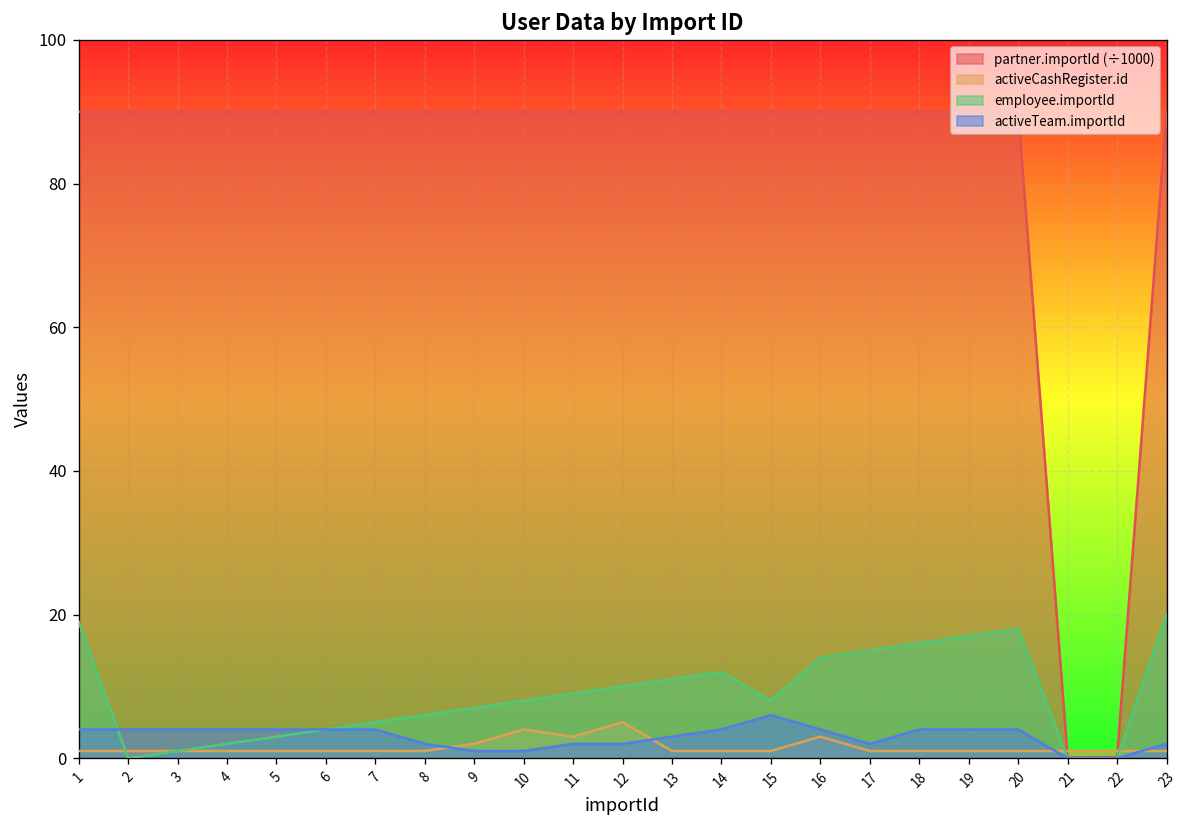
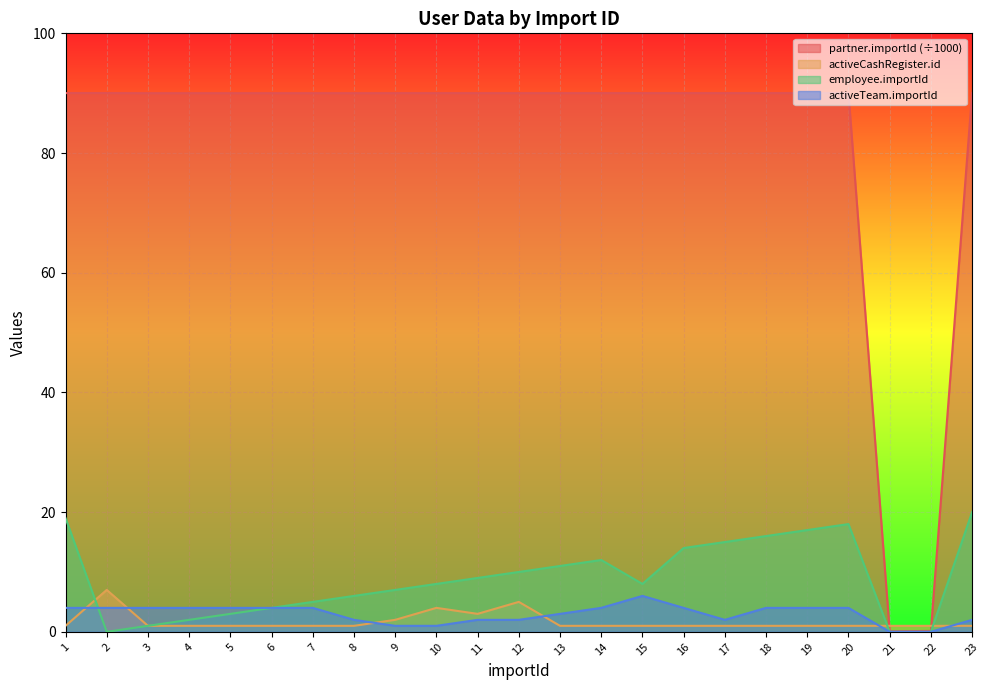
activeCashRegister.id, 2: 1 -> 7
activeCashRegister.id, 16: 3 -> 1
